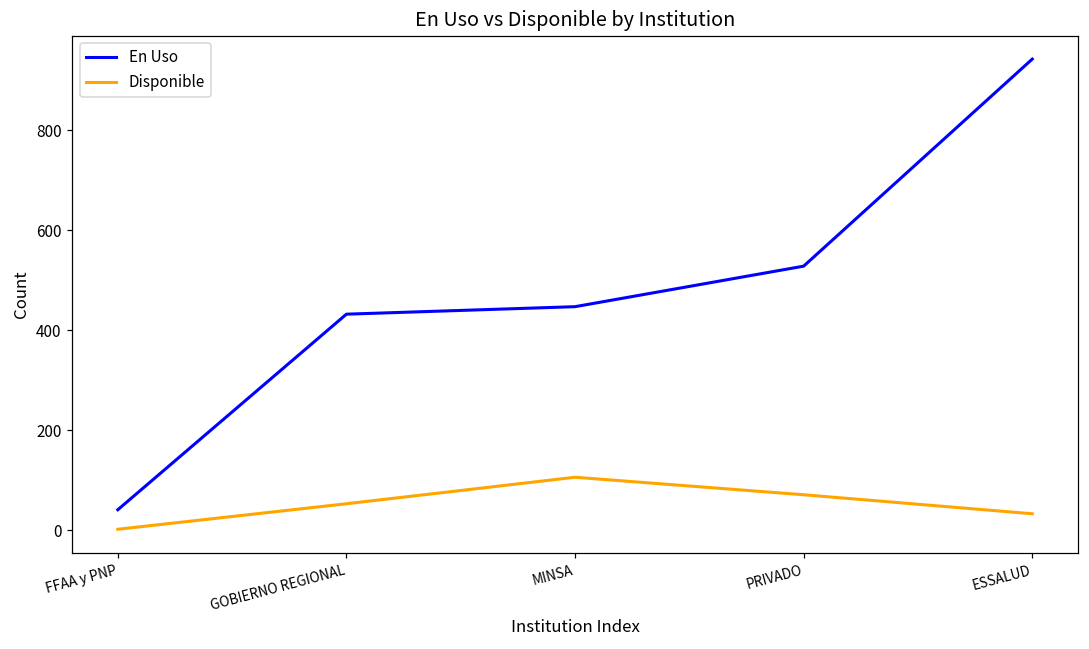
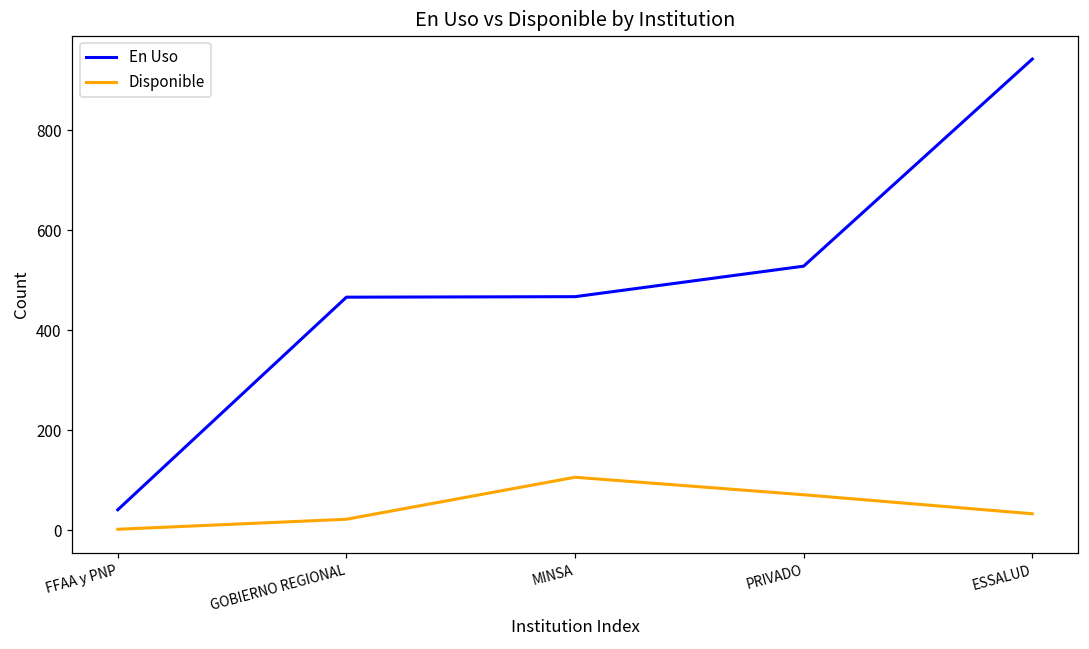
En Uso, GOBIERNO REGIONAL: 430 -> 470
Disponible, GOBIERNO REGIONAL: 50 -> 20
En Uso, MINSA: 450 -> 470
